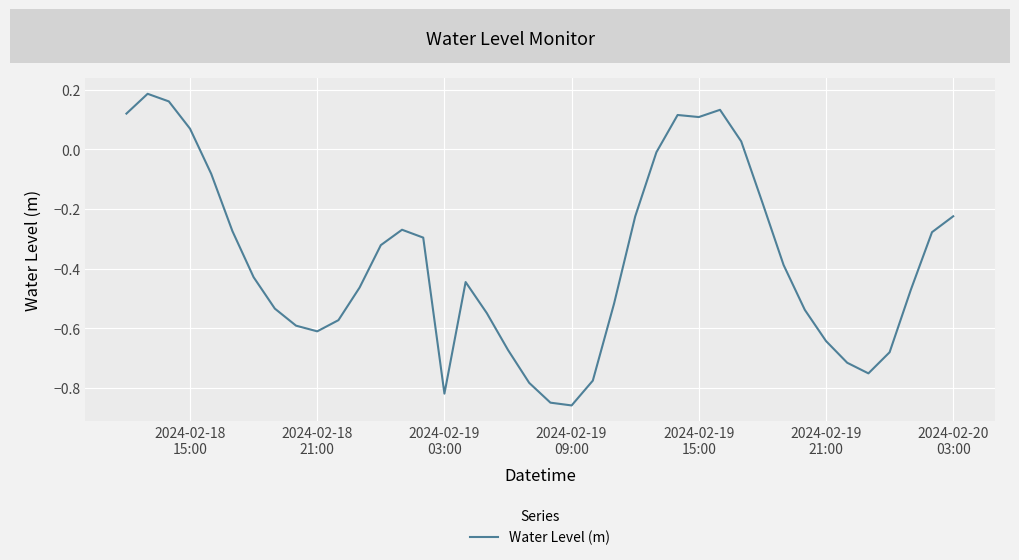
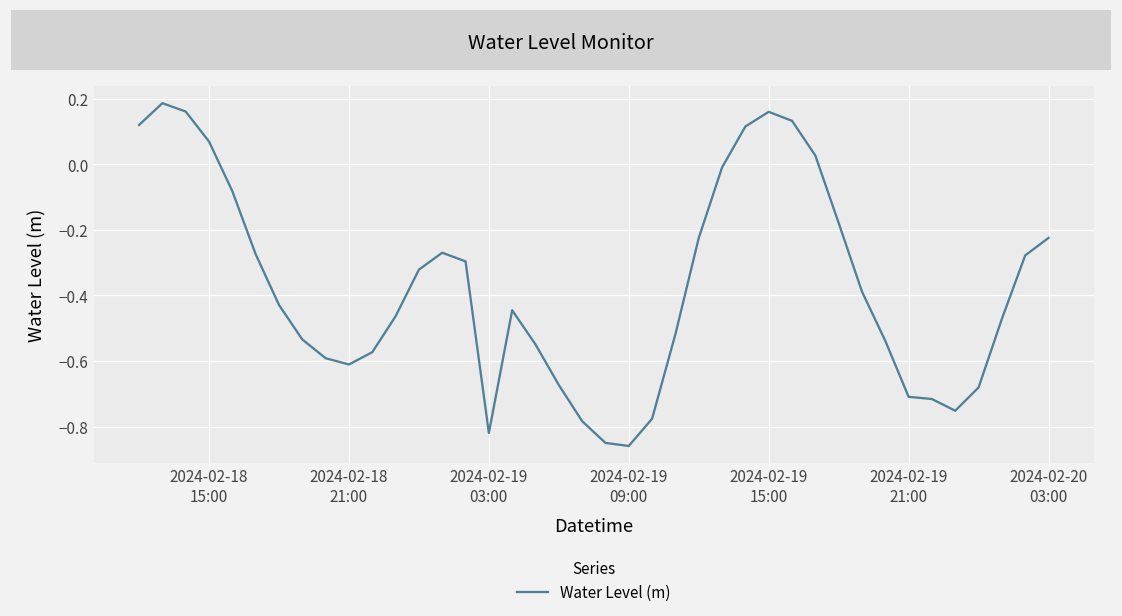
2024-02-19 15:00: 0.11 -> 0.16
2024-02-19 21:00: -0.64 -> -0.71
